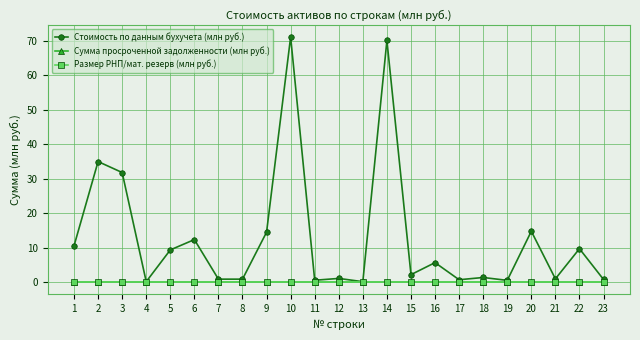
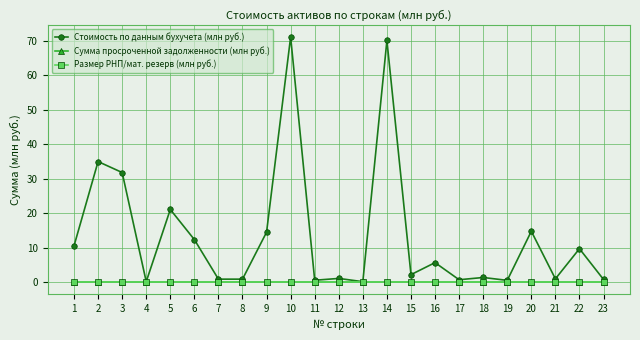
Стоимость по данным бухучета (млн руб.), 5: 9 -> 21
